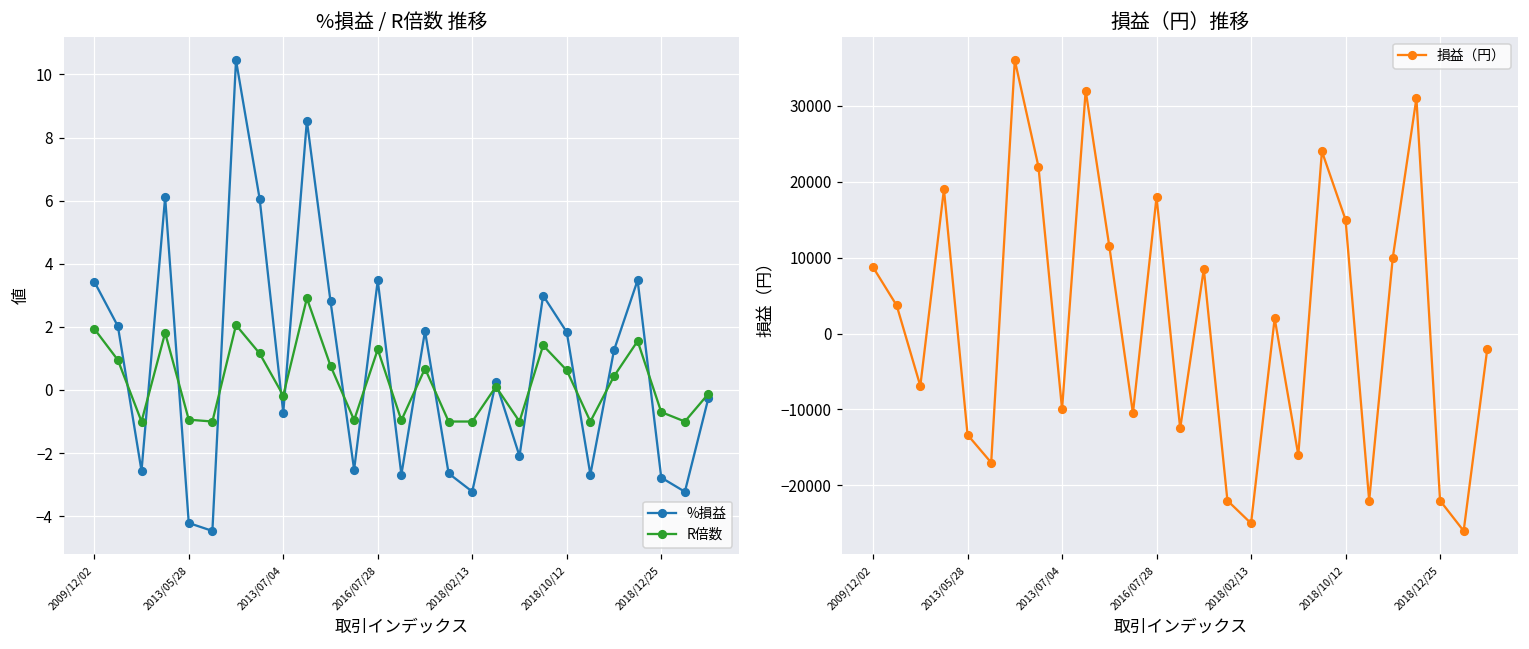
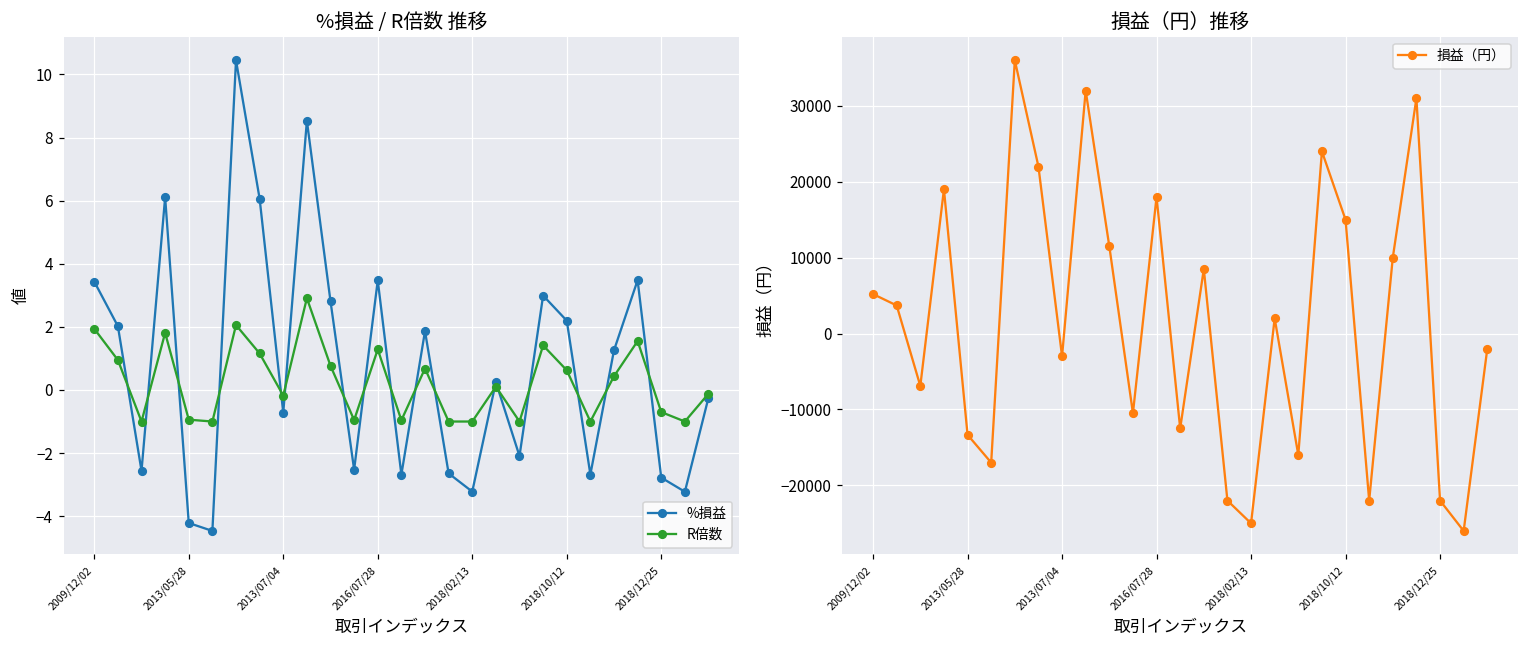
%損益 / R倍数 推移, %損益, 2018/10/12: 1.8 -> 2.2
損益（円）推移, 2009/12/02: 9000 -> 5000
損益（円）推移, 2013/07/04: -10000 -> -3000
